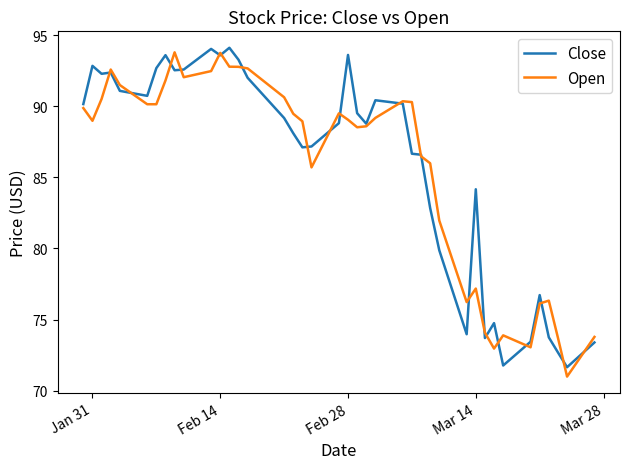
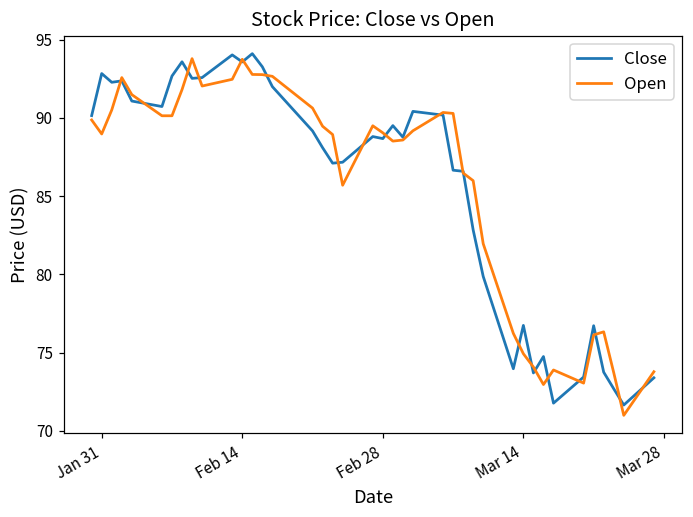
Close, Feb 28: 93.6 -> 88.7
Close, Mar 14: 84.2 -> 76.7
Open, Mar 14: 77.2 -> 74.9
